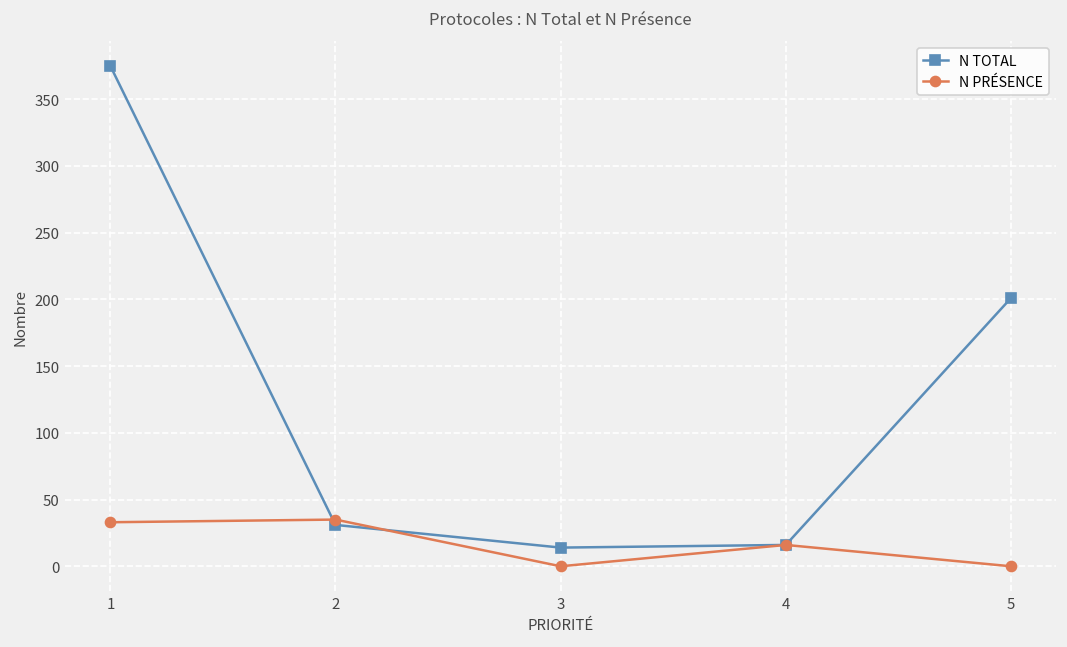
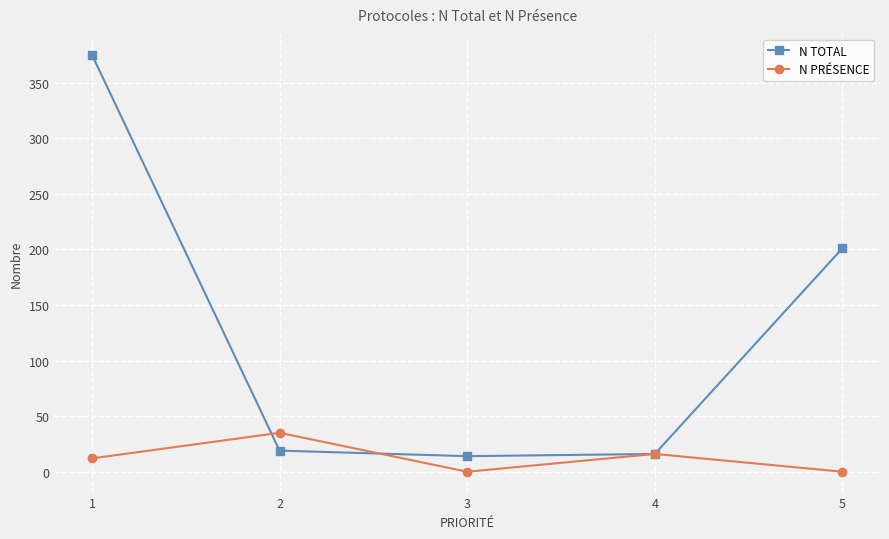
N PRÉSENCE, 1: 33 -> 12
N TOTAL, 2: 31 -> 19
